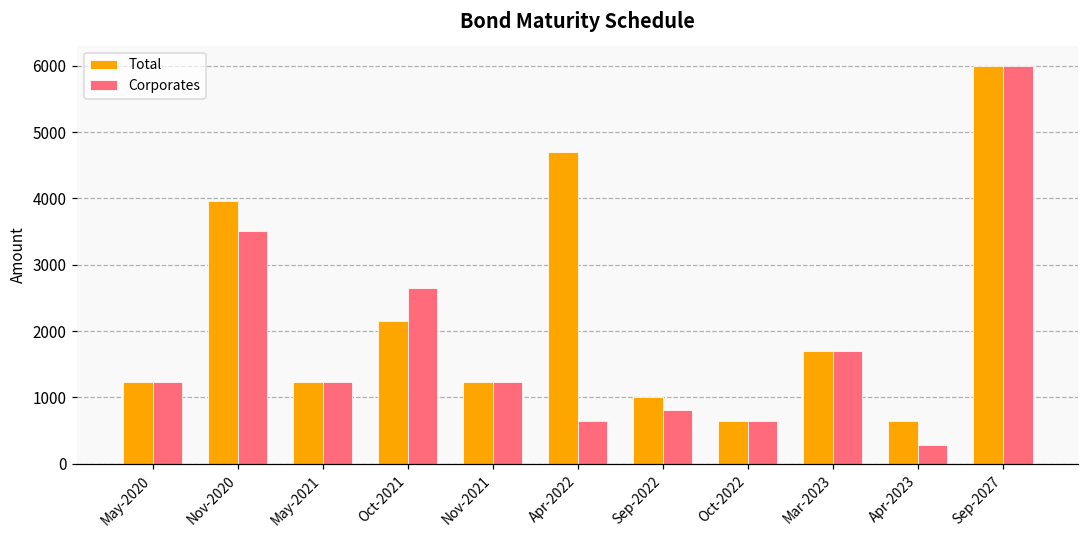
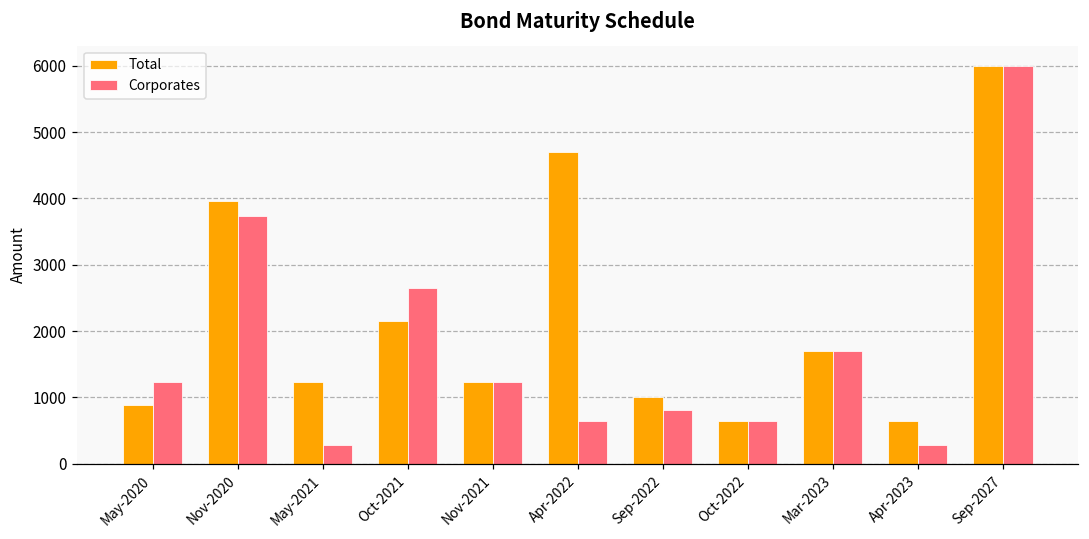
Total, May-2020: 1200 -> 900
Corporates, Nov-2020: 3500 -> 3700
Corporates, May-2021: 1200 -> 300
